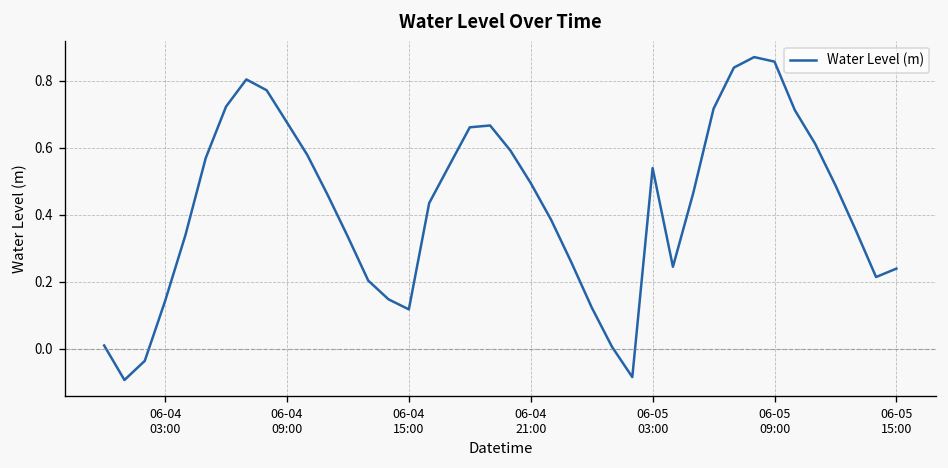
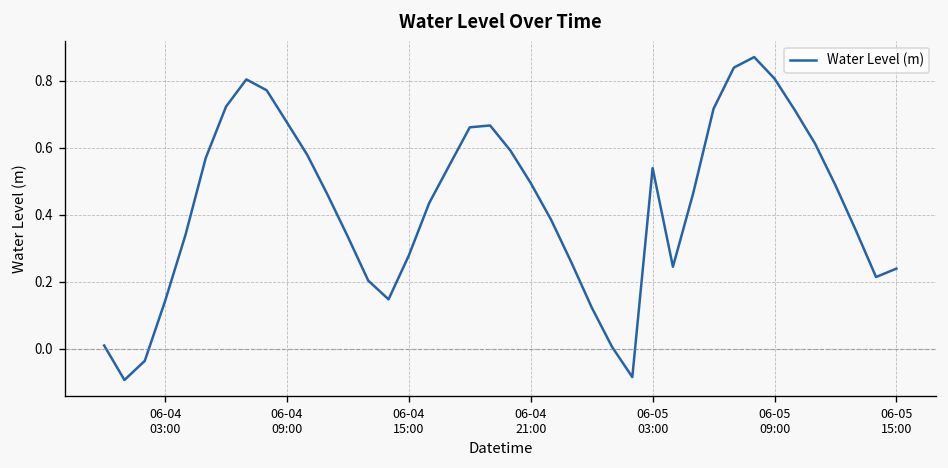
06-04 15:00: 0.12 -> 0.28
06-05 09:00: 0.86 -> 0.81
